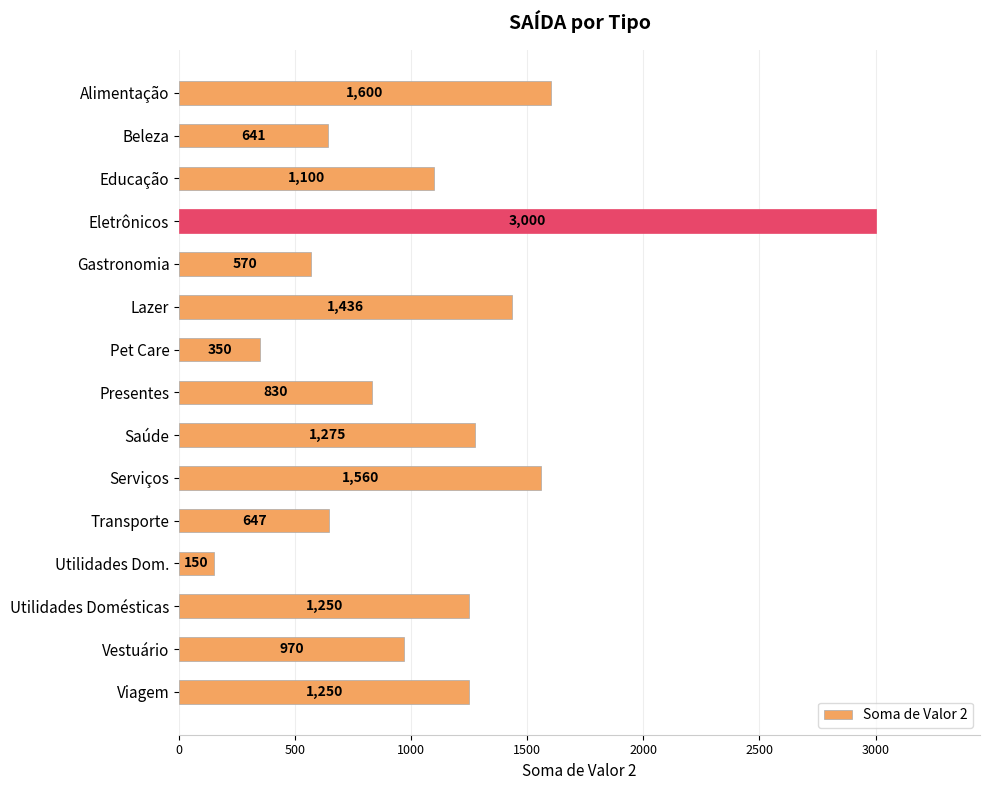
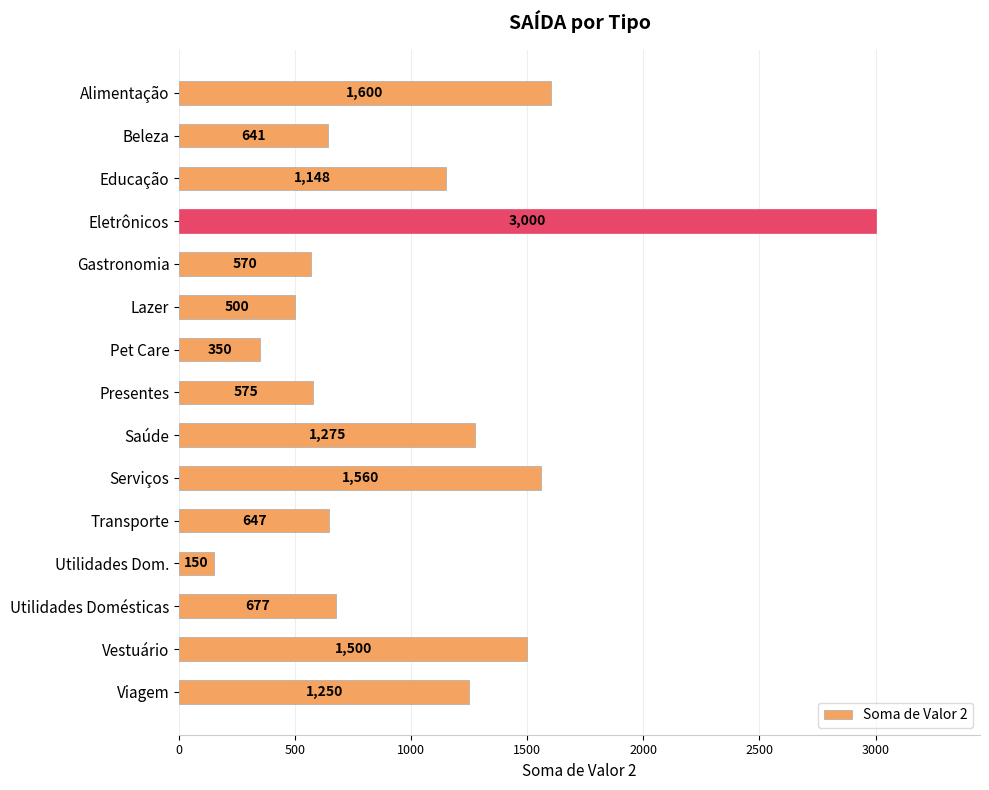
Educação: 1,100 -> 1,148
Lazer: 1,436 -> 500
Presentes: 830 -> 575
Utilidades Domésticas: 1,250 -> 677
Vestuário: 970 -> 1,500
